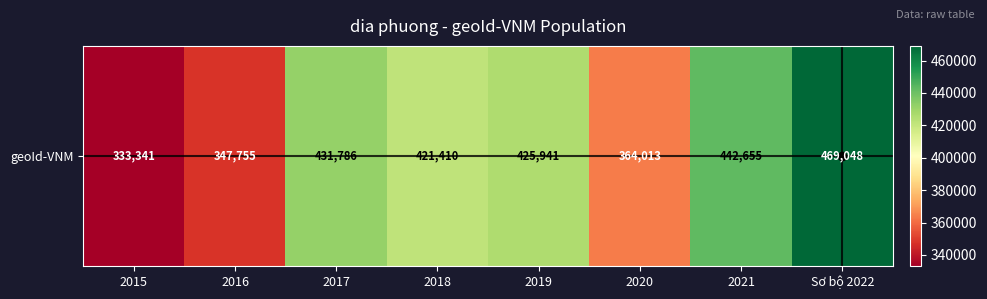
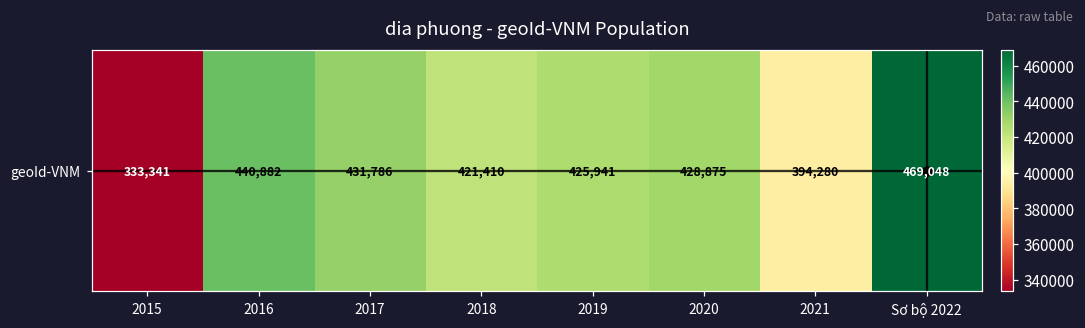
geoId-VNM, 2016: 347,755 -> 440,882
geoId-VNM, 2020: 364,013 -> 428,875
geoId-VNM, 2021: 442,655 -> 394,280
